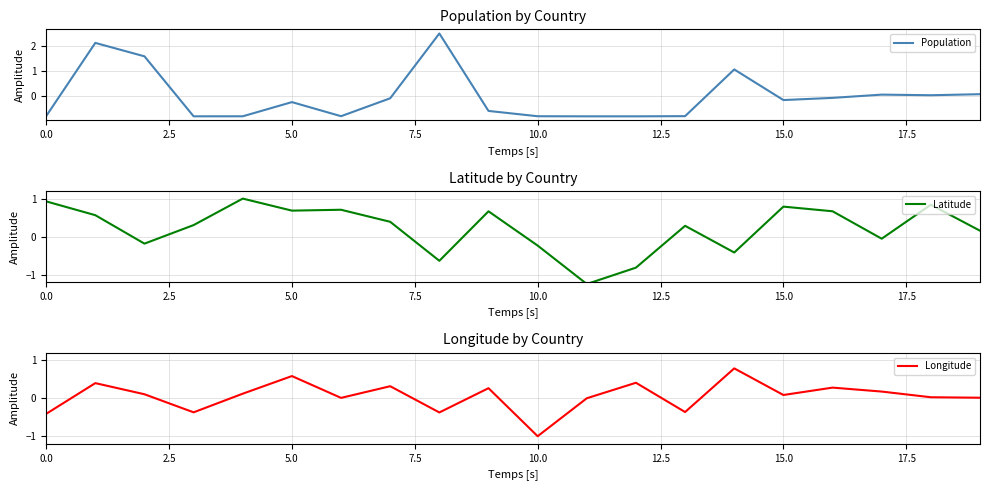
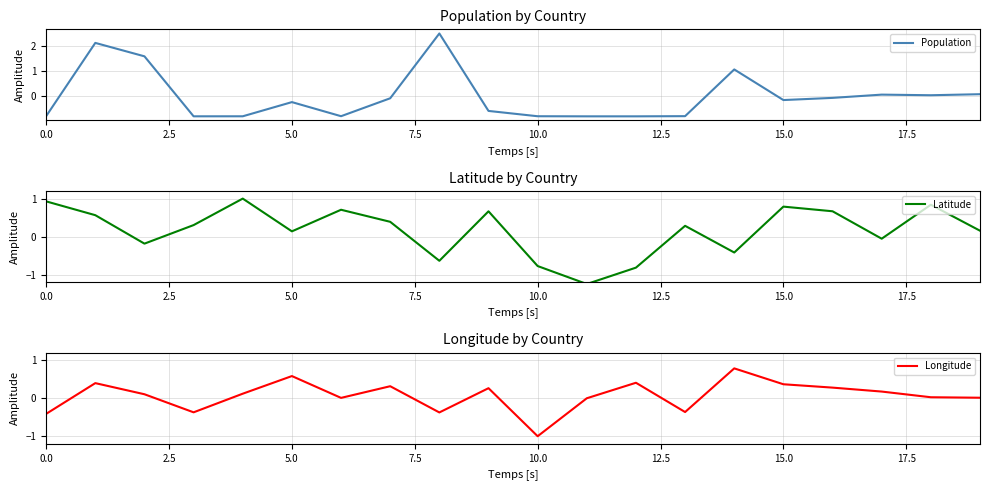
Latitude by Country, 5.0: 0.7 -> 0.1
Latitude by Country, 10.0: -0.2 -> -0.8
Longitude by Country, 15.0: 0.1 -> 0.4
